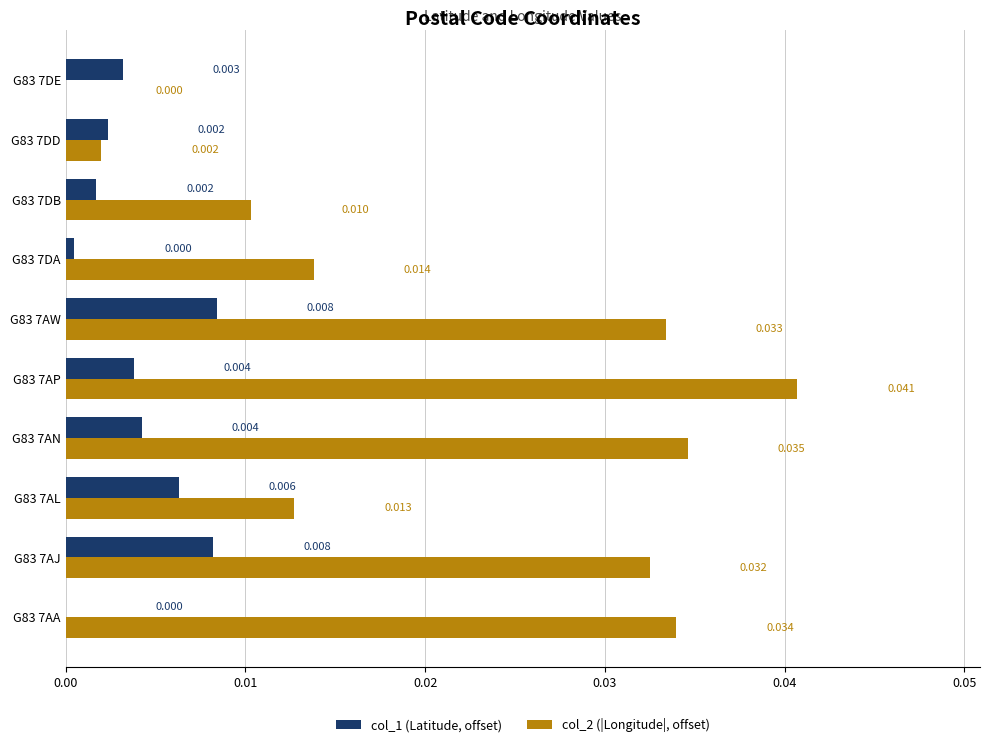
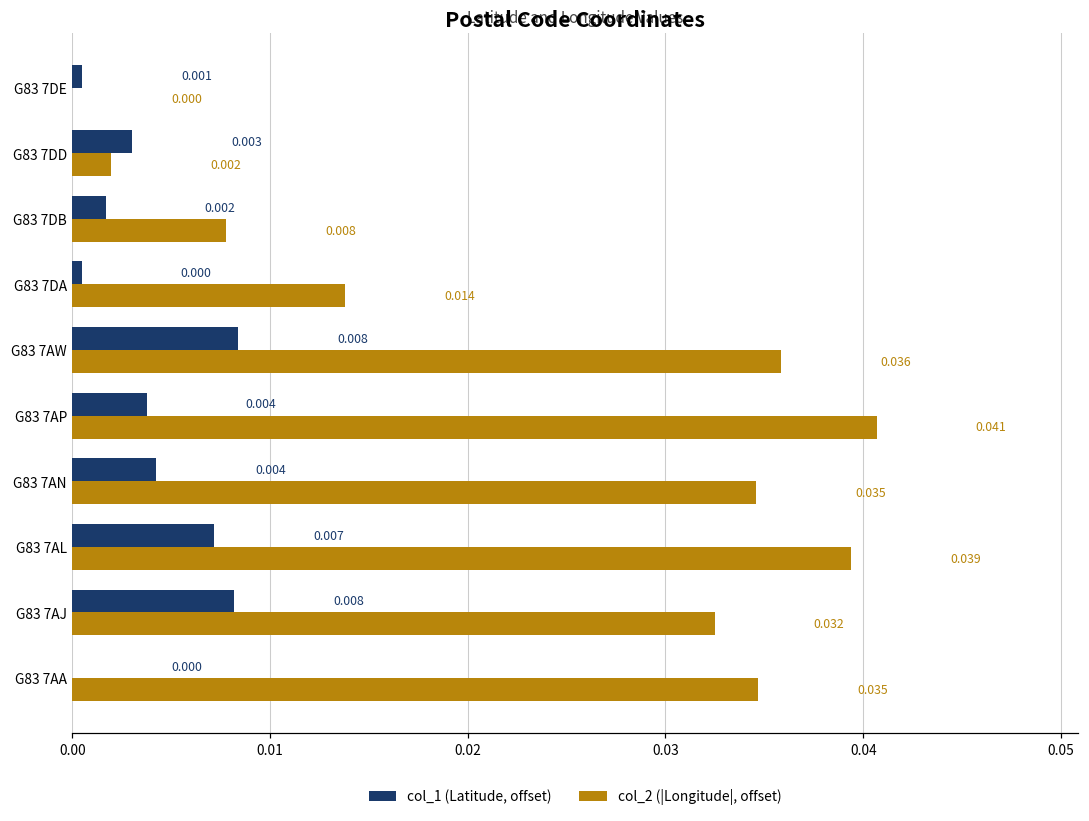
col_1 (Latitude, offset), G83 7DE: 0.003 -> 0.001
col_1 (Latitude, offset), G83 7DD: 0.002 -> 0.003
col_2 (|Longitude|, offset), G83 7DB: 0.010 -> 0.008
col_2 (|Longitude|, offset), G83 7AW: 0.033 -> 0.036
col_1 (Latitude, offset), G83 7AL: 0.006 -> 0.007
col_2 (|Longitude|, offset), G83 7AL: 0.013 -> 0.039
col_2 (|Longitude|, offset), G83 7AA: 0.034 -> 0.035
